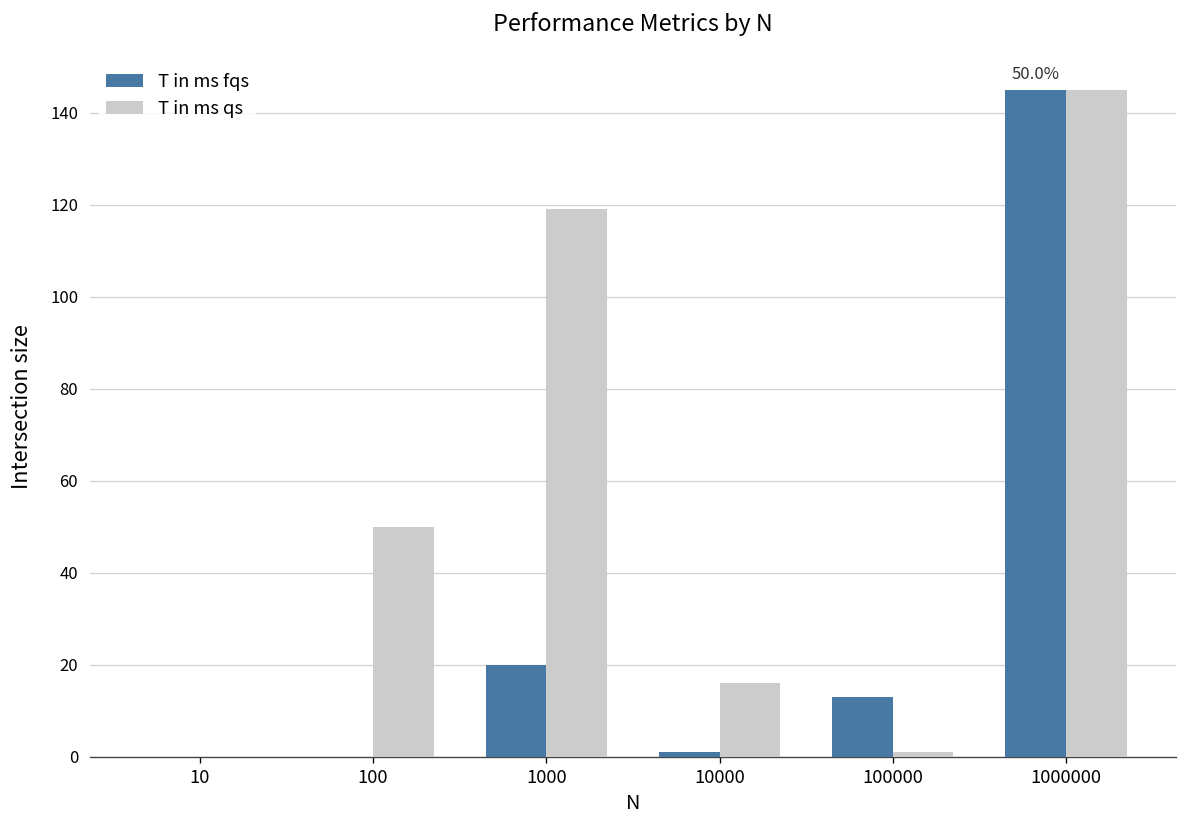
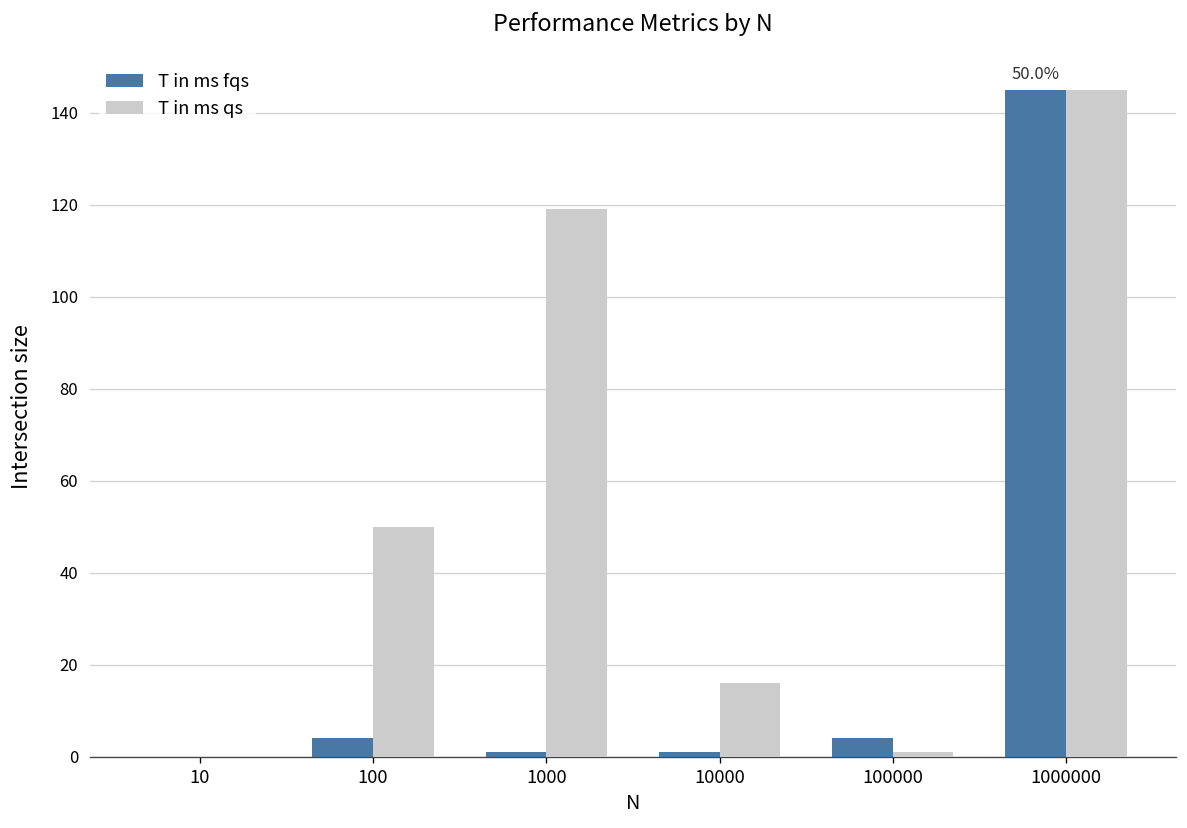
T in ms fqs, 100: 0 -> 4
T in ms fqs, 1000: 20 -> 1
T in ms fqs, 100000: 13 -> 4
